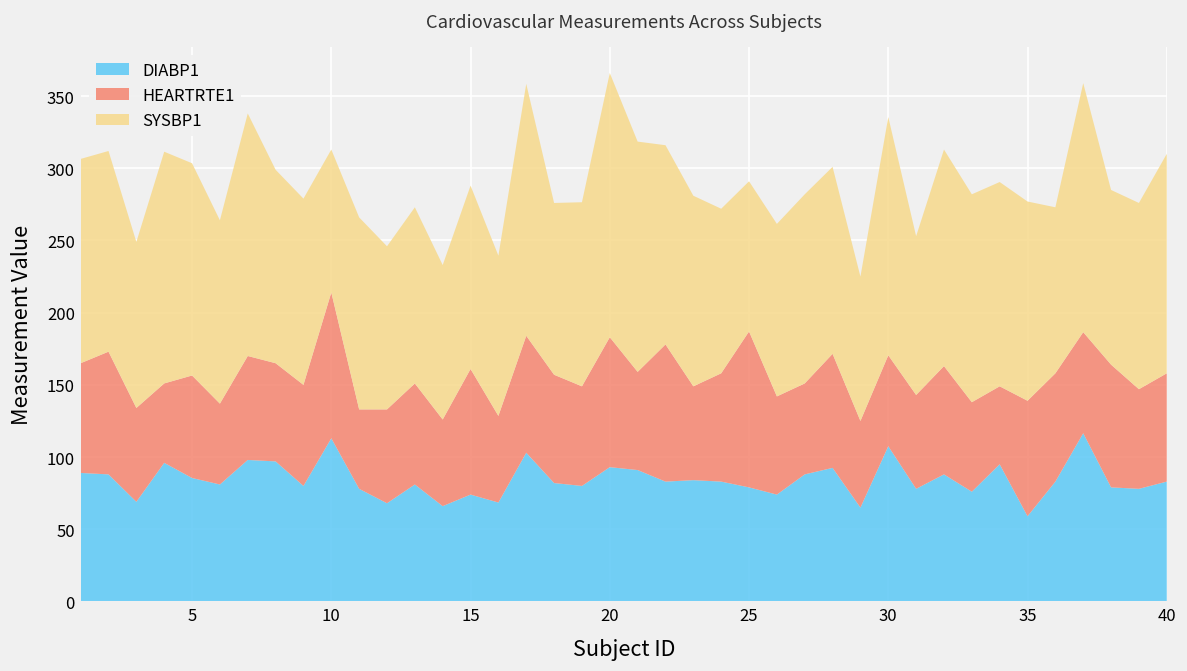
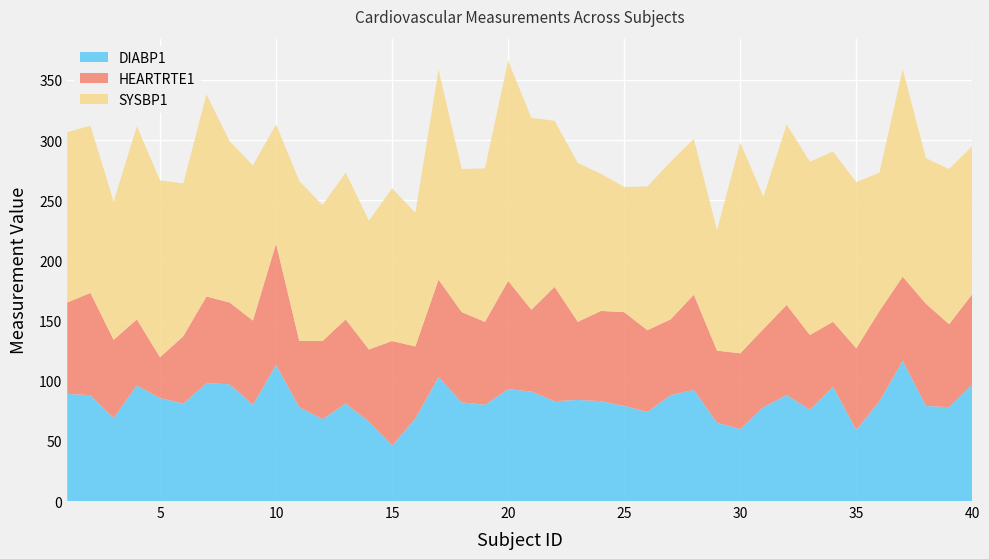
HEARTRTE1, 5: 71 -> 34
DIABP1, 15: 74 -> 46
HEARTRTE1, 25: 108 -> 78
DIABP1, 30: 108 -> 60
SYSBP1, 30: 165 -> 175
HEARTRTE1, 35: 80 -> 68
DIABP1, 40: 83 -> 97
SYSBP1, 40: 152 -> 123
